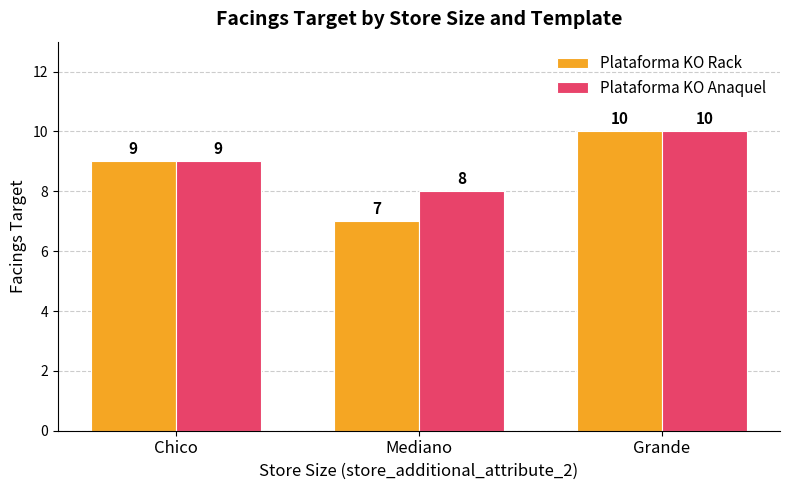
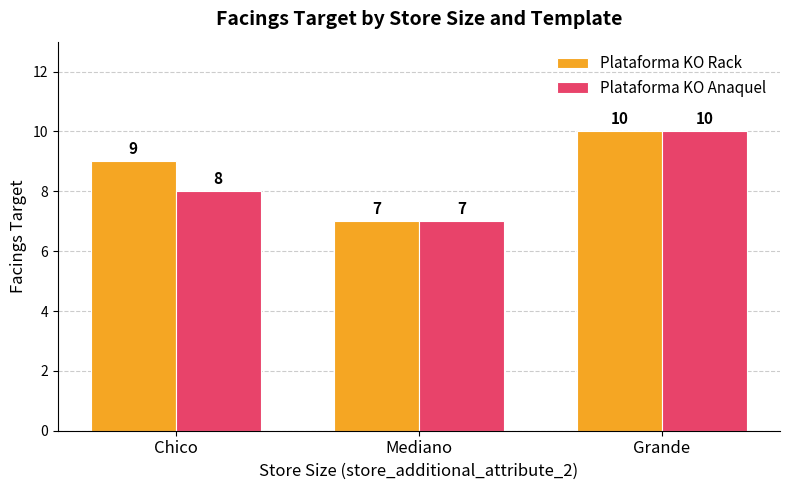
Plataforma KO Anaquel, Chico: 9 -> 8
Plataforma KO Anaquel, Mediano: 8 -> 7
